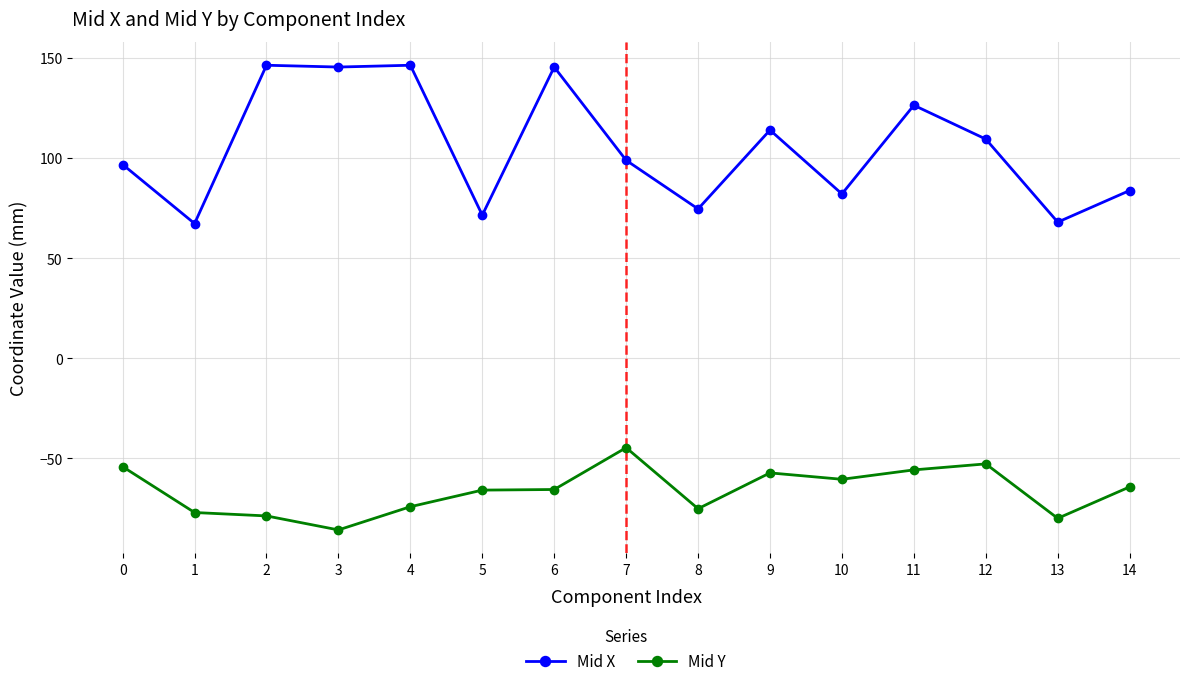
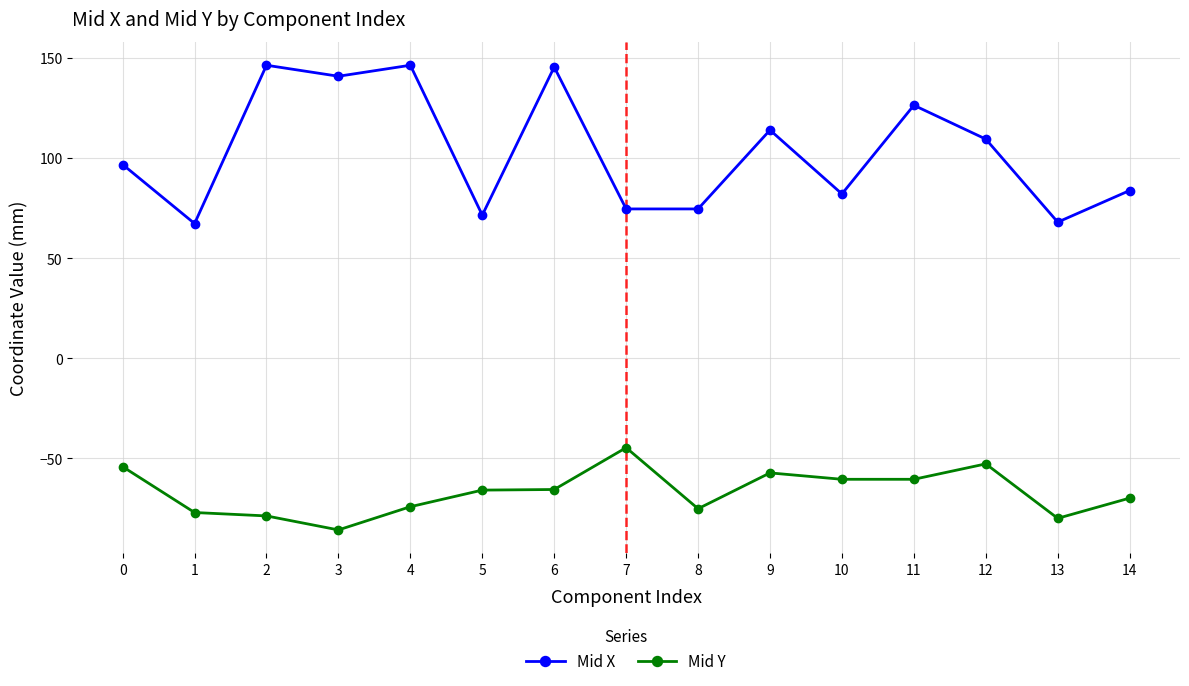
Mid X, 3: 146 -> 141
Mid X, 7: 99 -> 75
Mid Y, 11: -56 -> -60
Mid Y, 14: -64 -> -70
